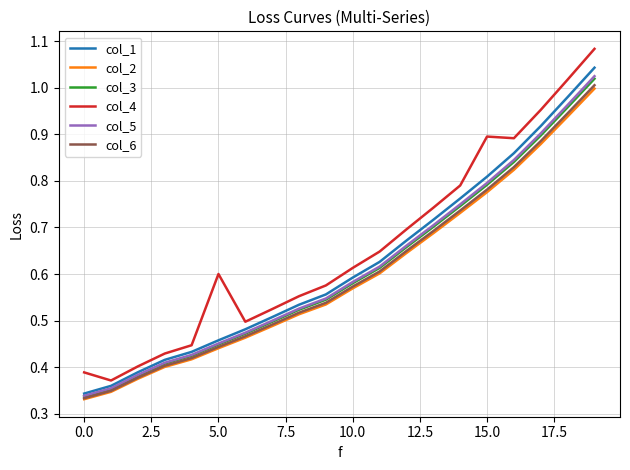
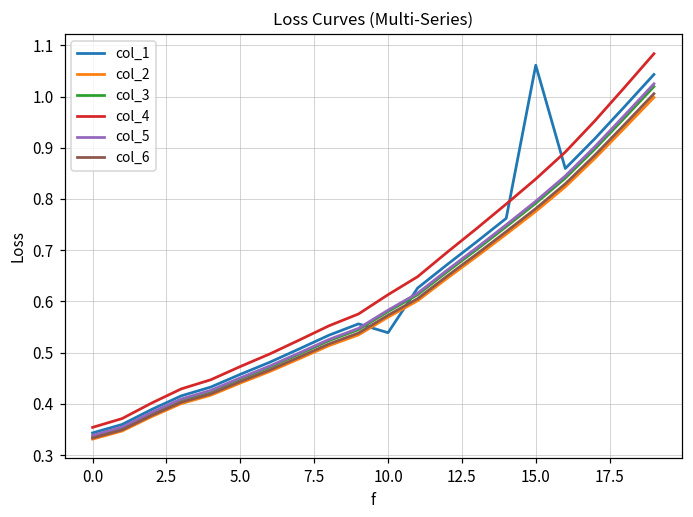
col_4, 0.0: 0.39 -> 0.35
col_4, 5.0: 0.60 -> 0.47
col_1, 10.0: 0.59 -> 0.54
col_1, 15.0: 0.81 -> 1.06
col_4, 15.0: 0.90 -> 0.84
